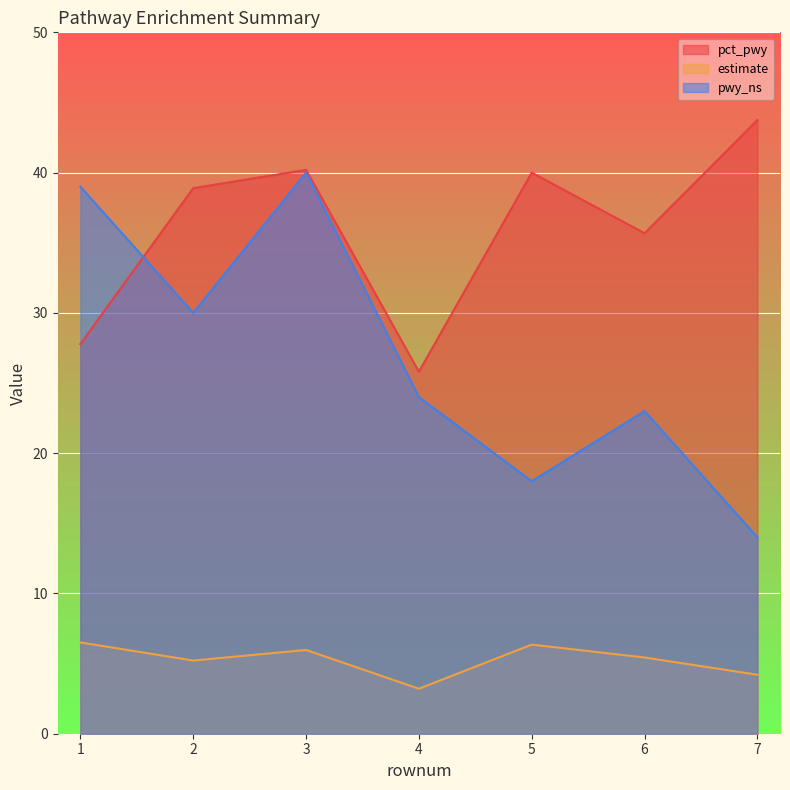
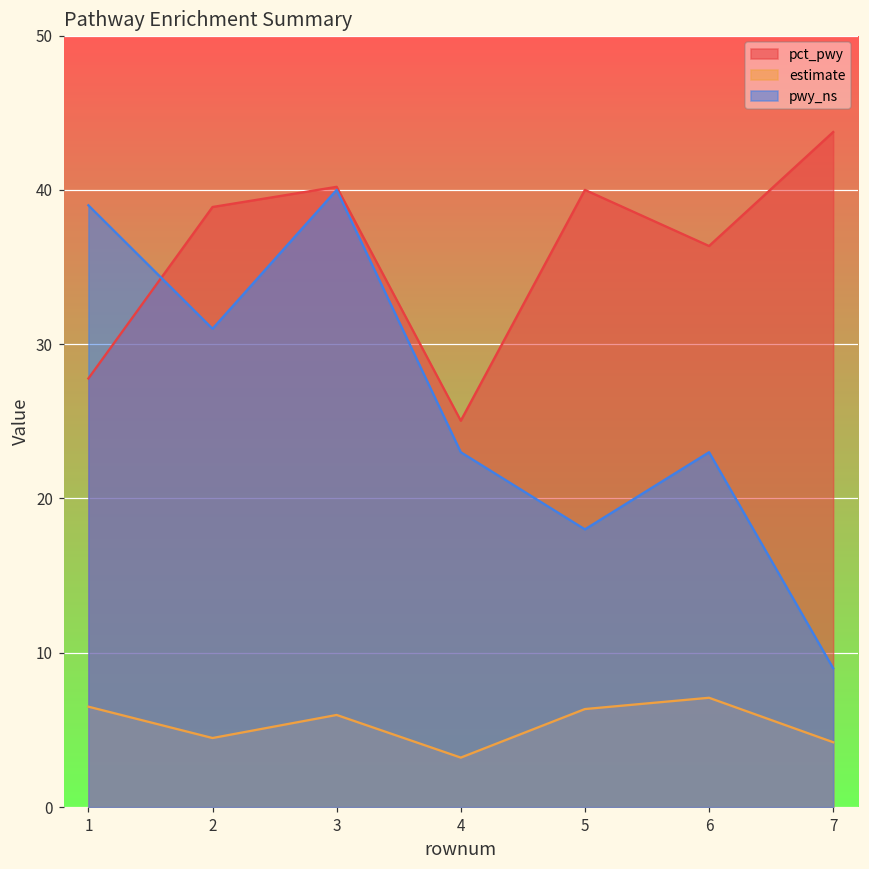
estimate, 2: 5.2 -> 4.5
pwy_ns, 2: 30 -> 31
pct_pwy, 4: 25.8 -> 25.0
pwy_ns, 4: 24 -> 23
pct_pwy, 6: 35.7 -> 36.4
estimate, 6: 5.4 -> 7.1
pwy_ns, 7: 14 -> 9
